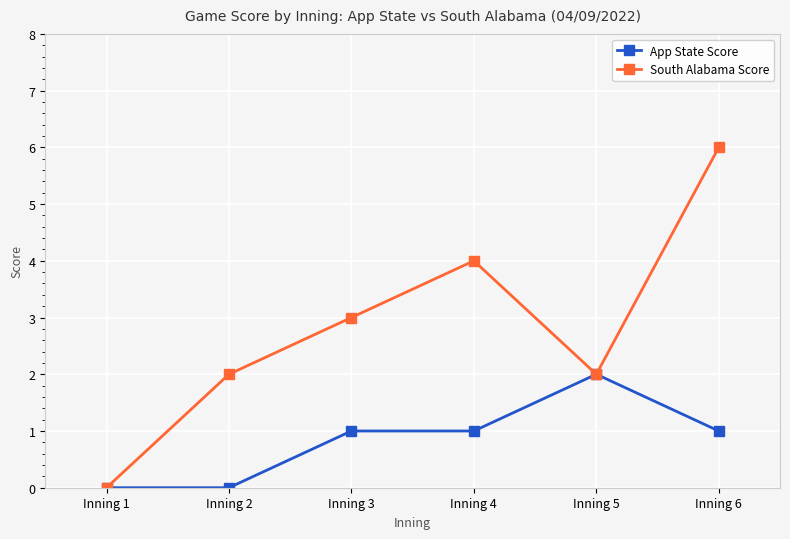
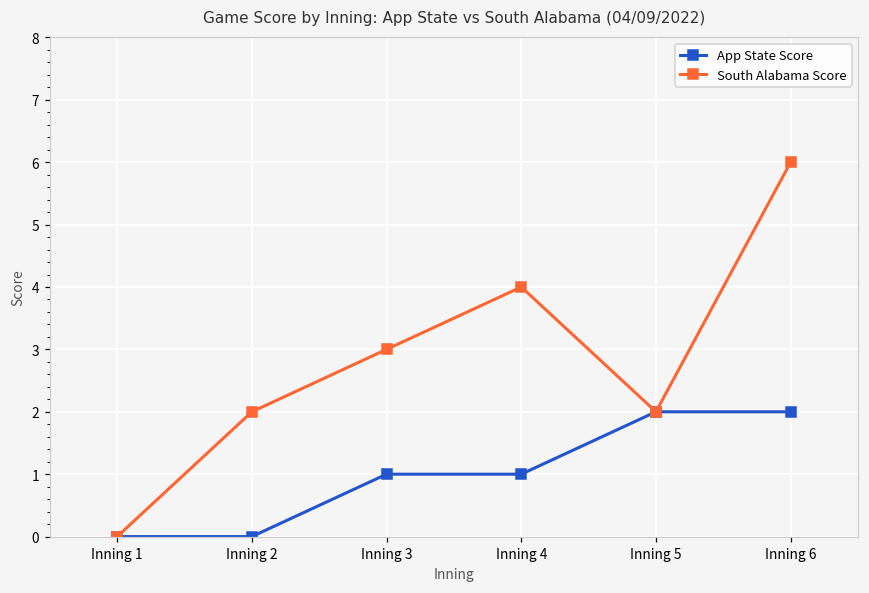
App State Score, Inning 6: 1 -> 2
